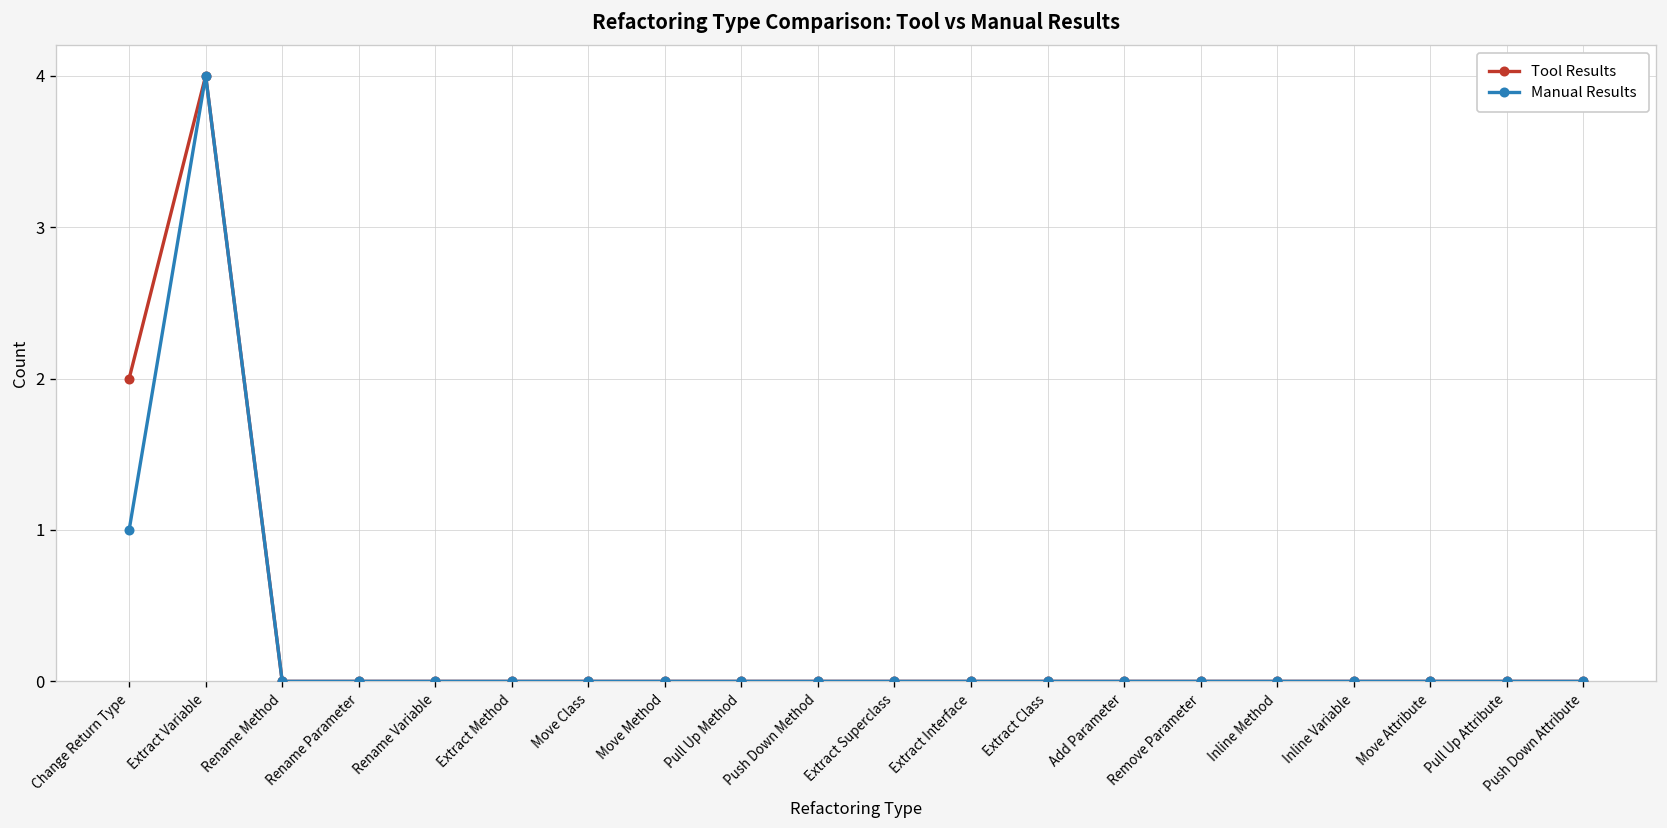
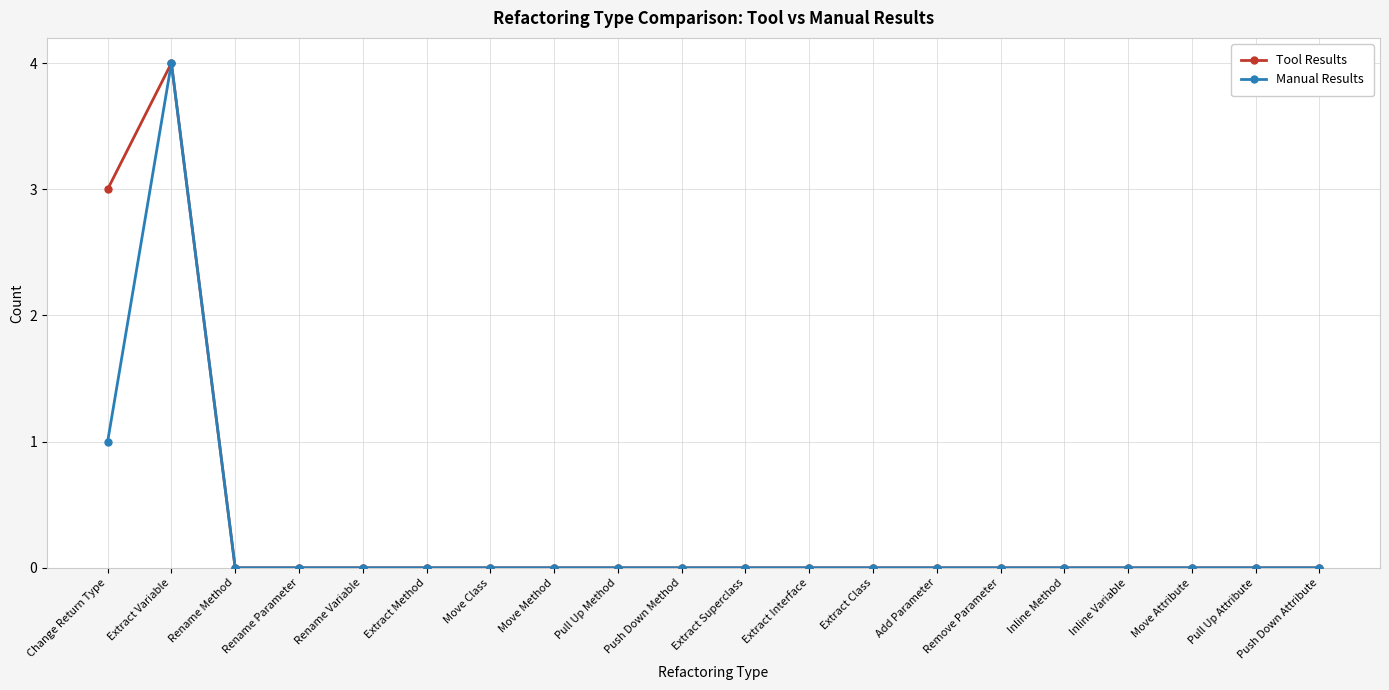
Tool Results, Change Return Type: 2 -> 3
